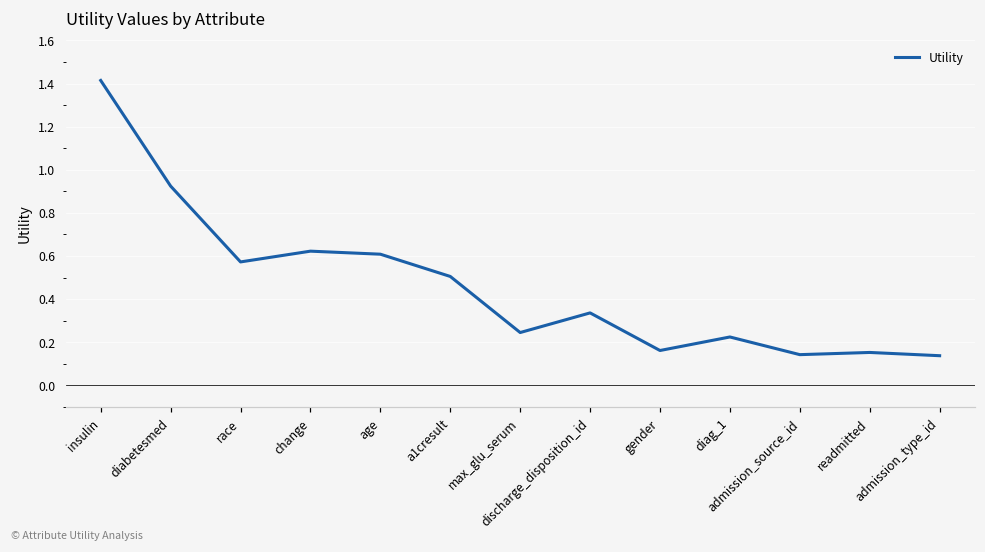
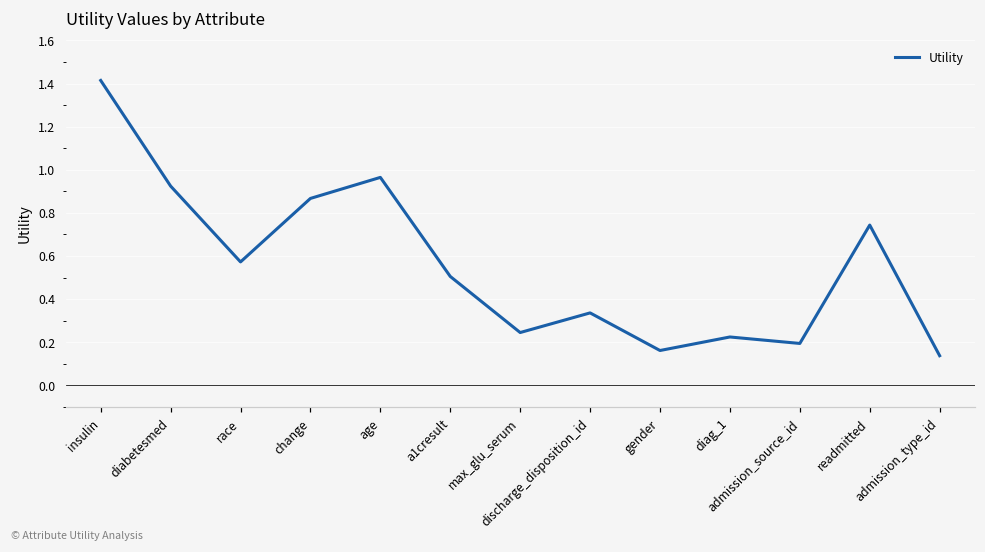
change: 0.62 -> 0.87
age: 0.61 -> 0.96
admission_source_id: 0.14 -> 0.19
readmitted: 0.15 -> 0.74
